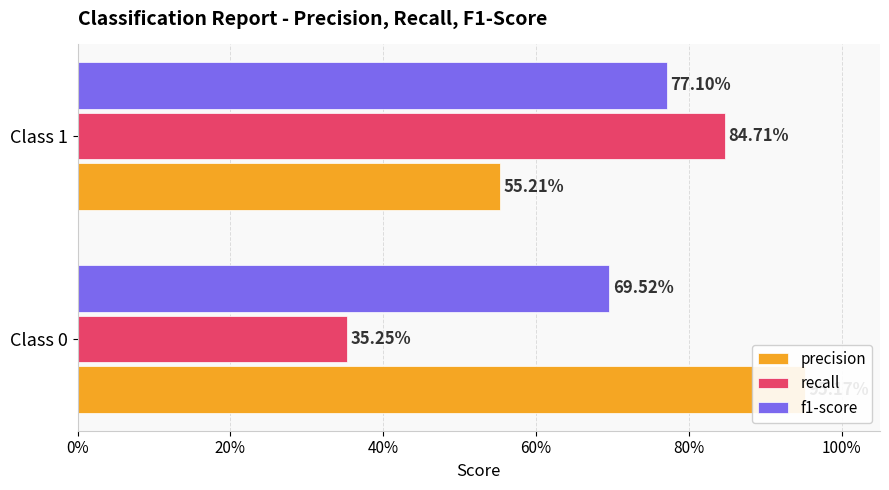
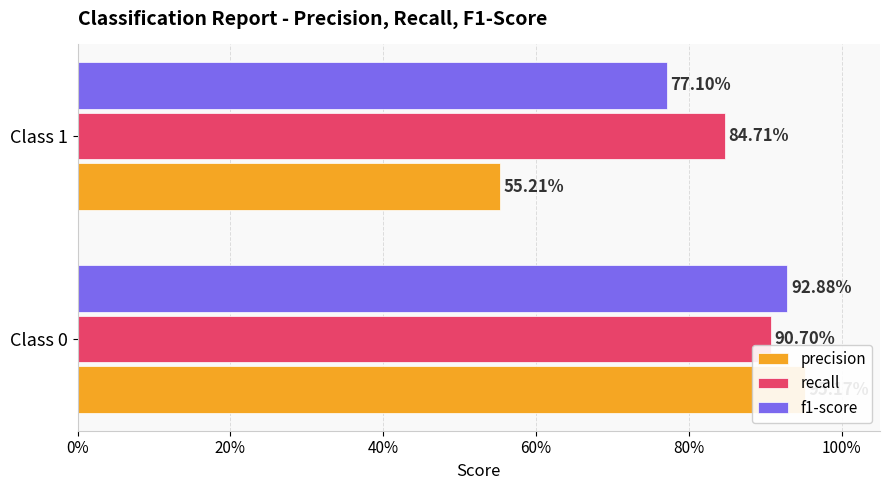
f1-score, Class 0: 69.52% -> 92.88%
recall, Class 0: 35% -> 91%
